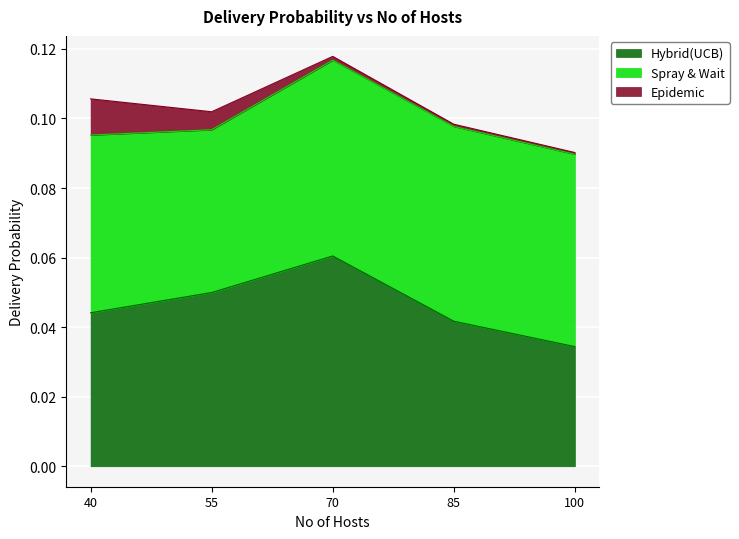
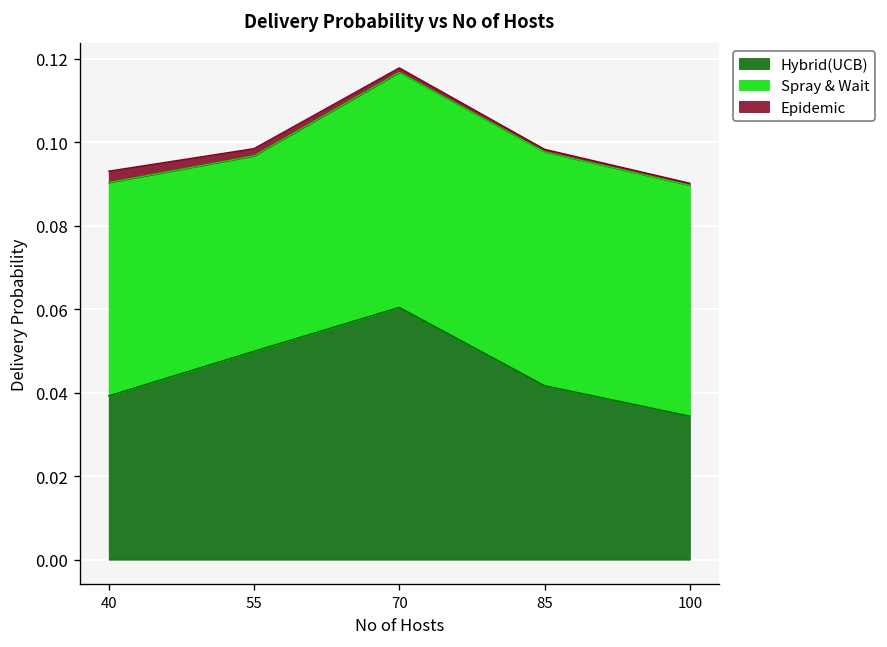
Hybrid(UCB), 40: 0.044 -> 0.039
Epidemic, 40: 0.010 -> 0.003
Epidemic, 55: 0.005 -> 0.002
